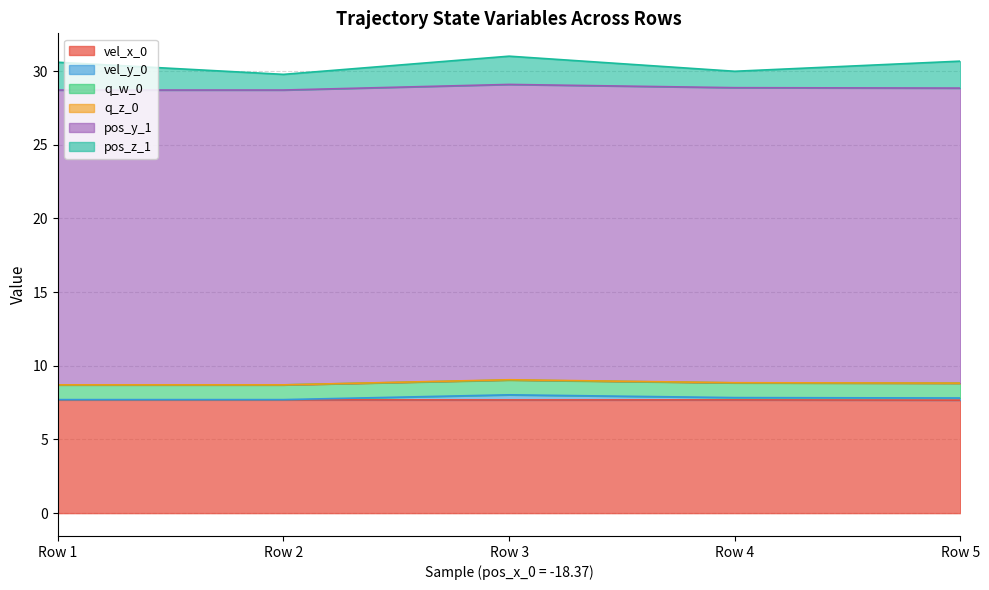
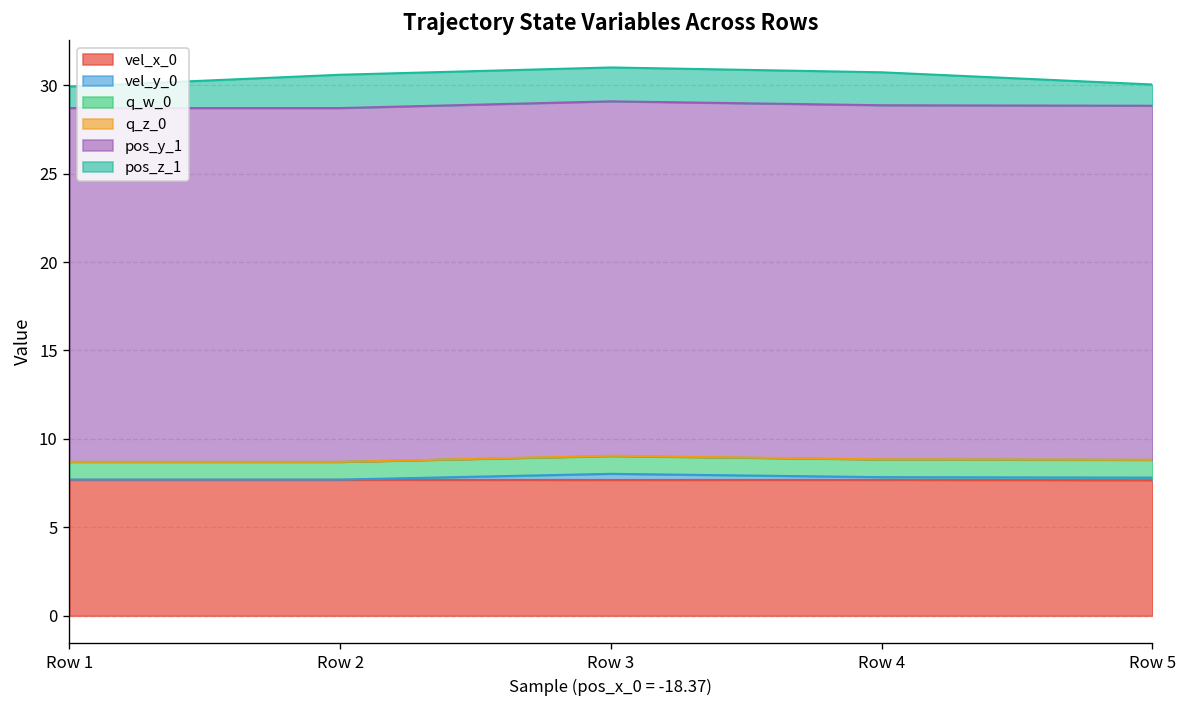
pos_z_1, Row 1: 1.9 -> 1.2
pos_z_1, Row 2: 1.1 -> 1.9
pos_z_1, Row 4: 1.1 -> 1.9
pos_z_1, Row 5: 1.8 -> 1.2
